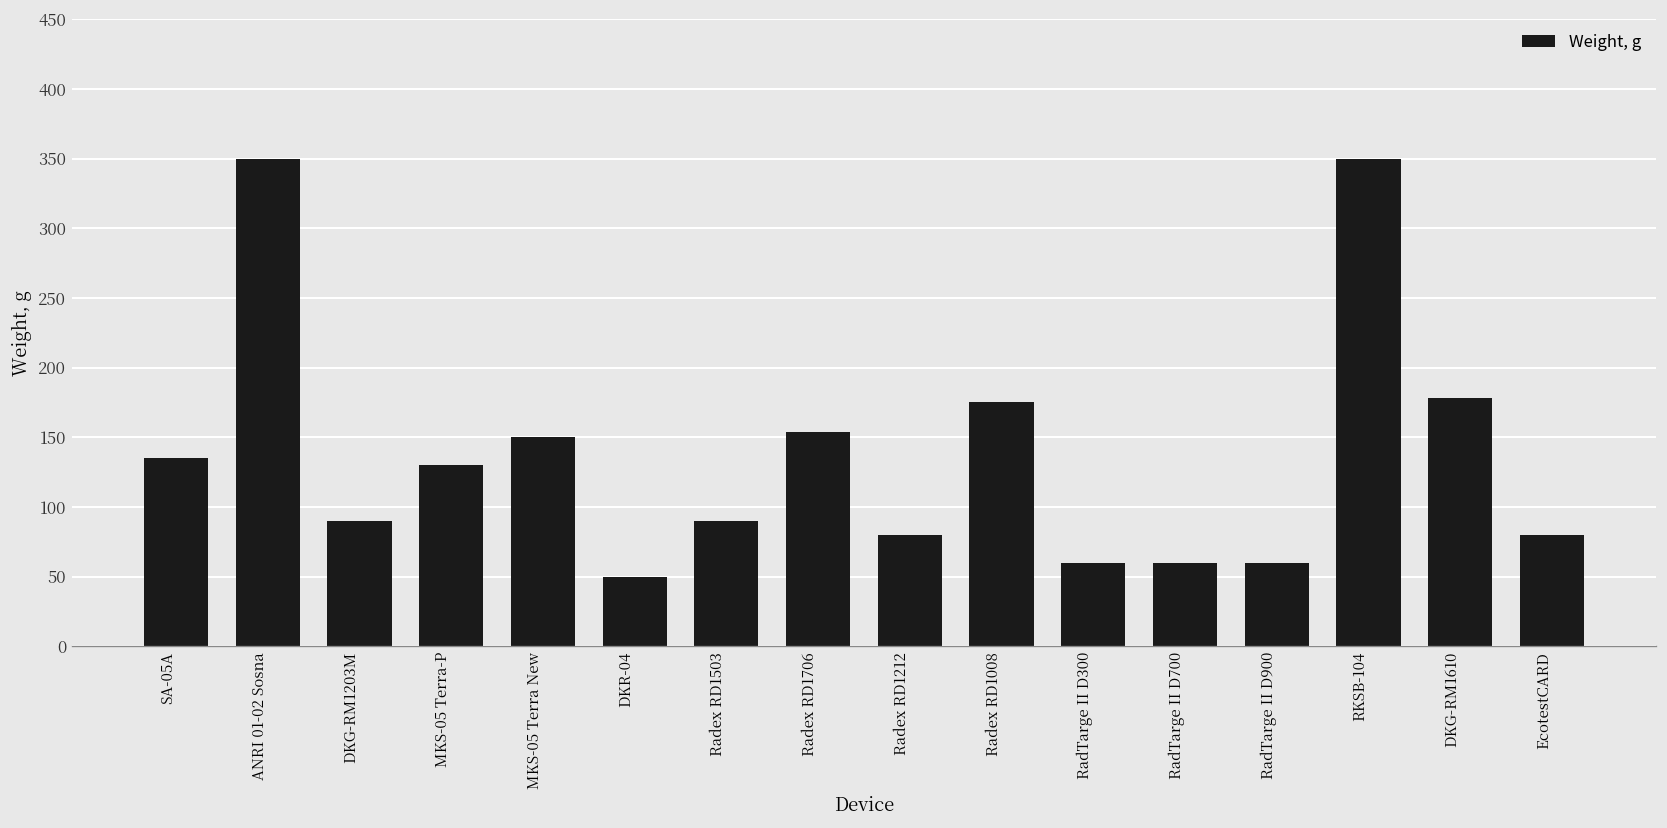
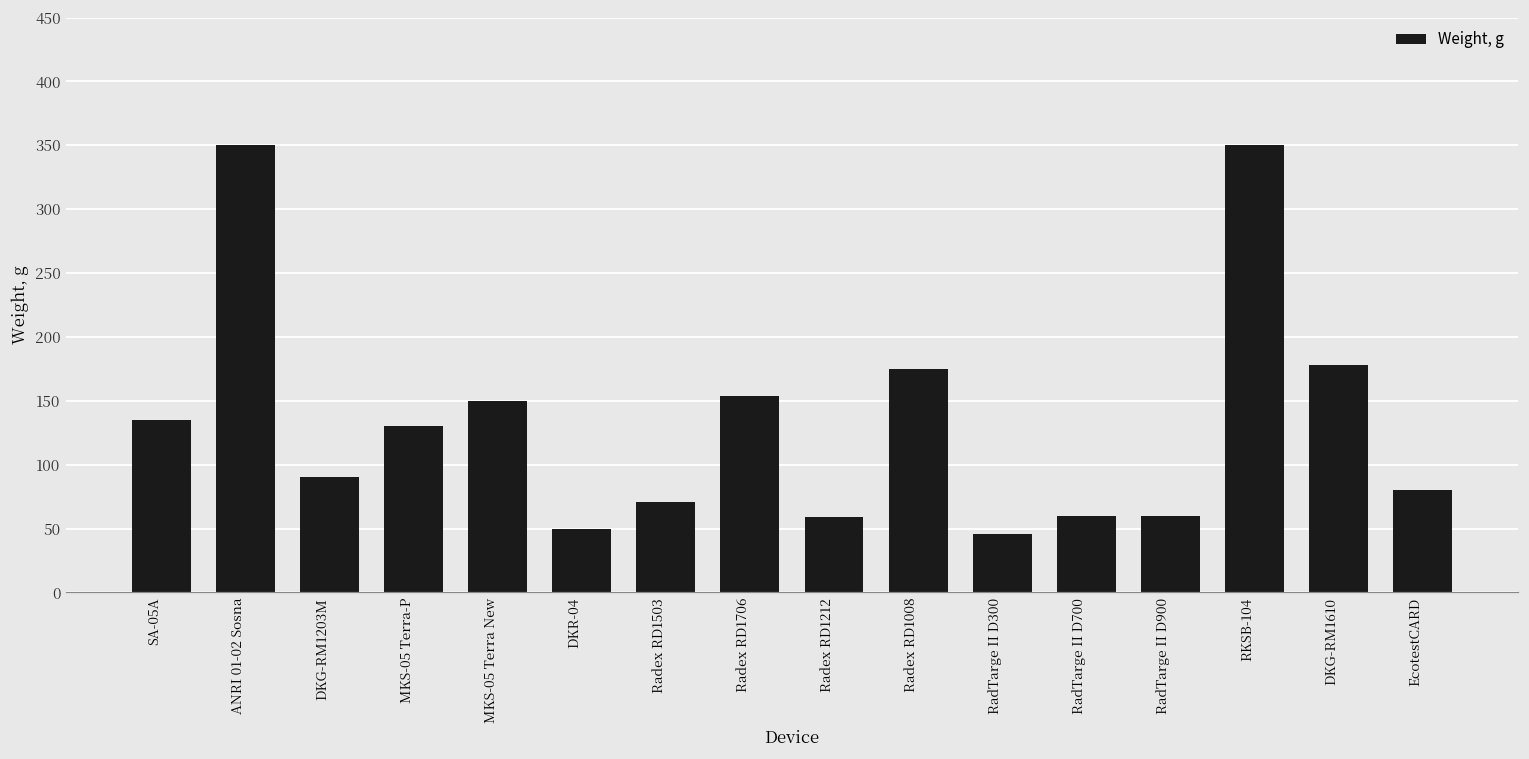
Radex RD1503: 90 -> 71
Radex RD1212: 80 -> 59
RadTarge II D300: 60 -> 46
